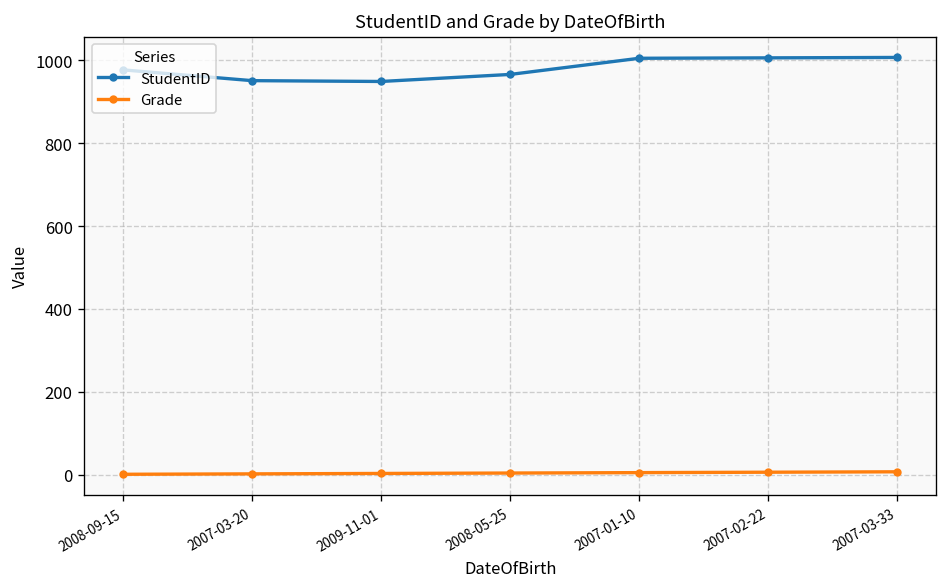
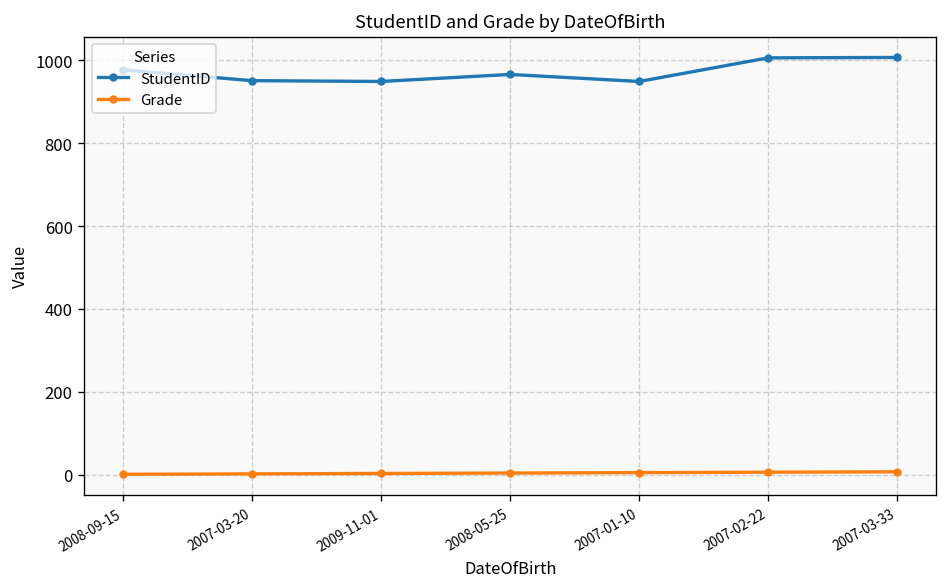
StudentID, 2007-01-10: 1010 -> 950
